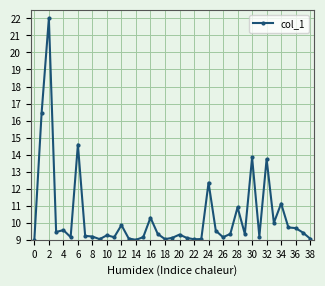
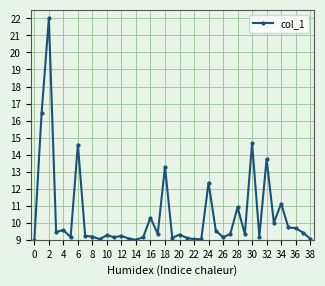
12: 9.9 -> 9.2
18: 9.0 -> 13.3
30: 13.8 -> 14.7
